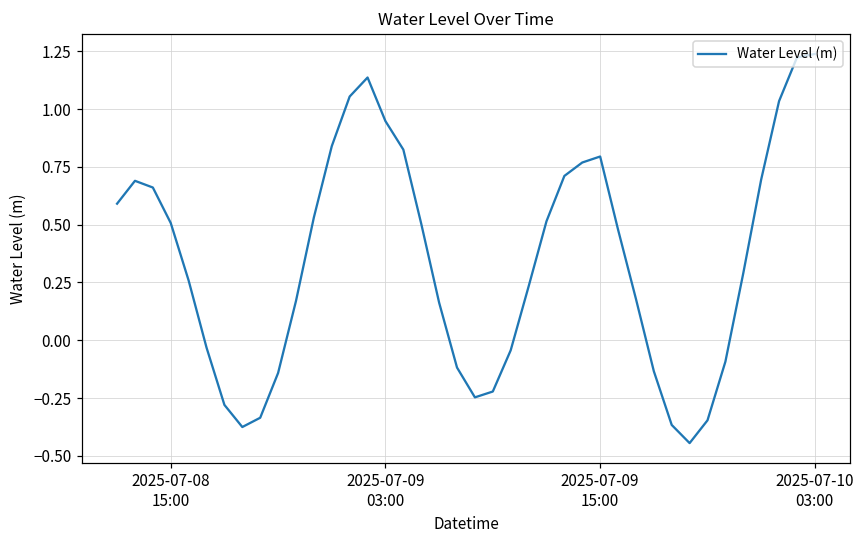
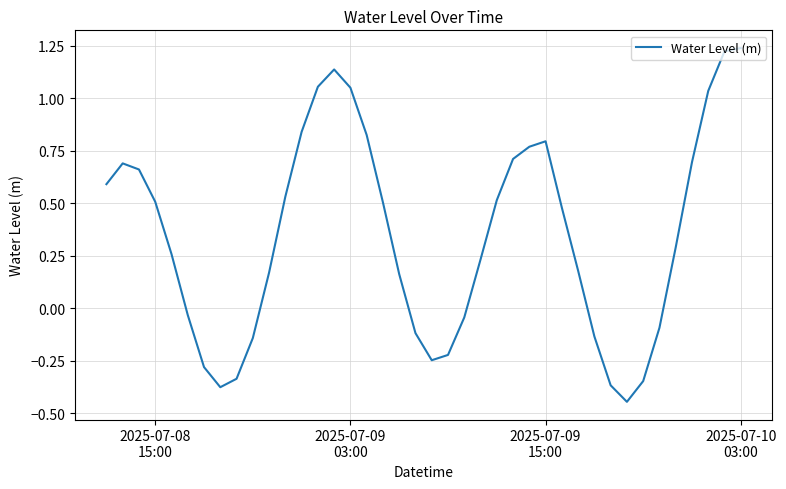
2025-07-09 03:00: 0.95 -> 1.05
